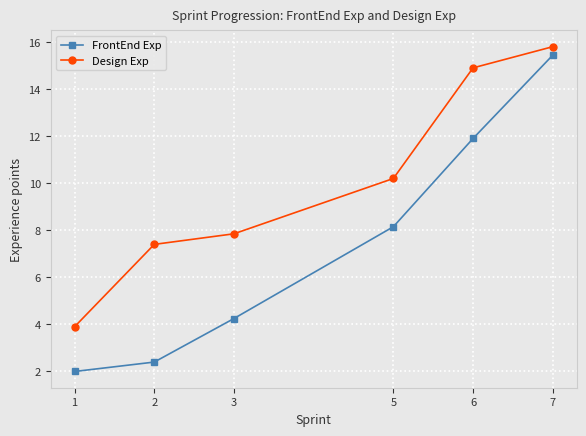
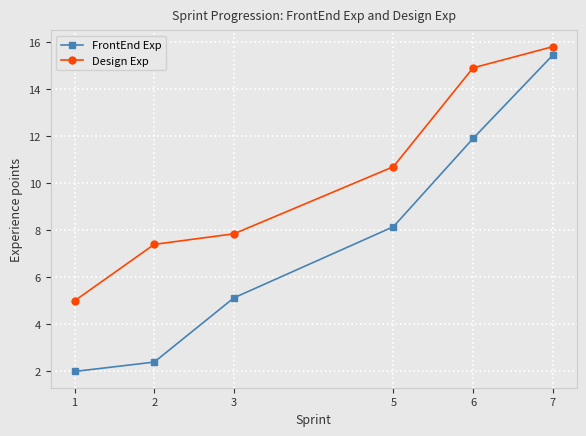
Design Exp, 1: 3.9 -> 5.0
FrontEnd Exp, 3: 4.3 -> 5.1
Design Exp, 5: 10.2 -> 10.7
